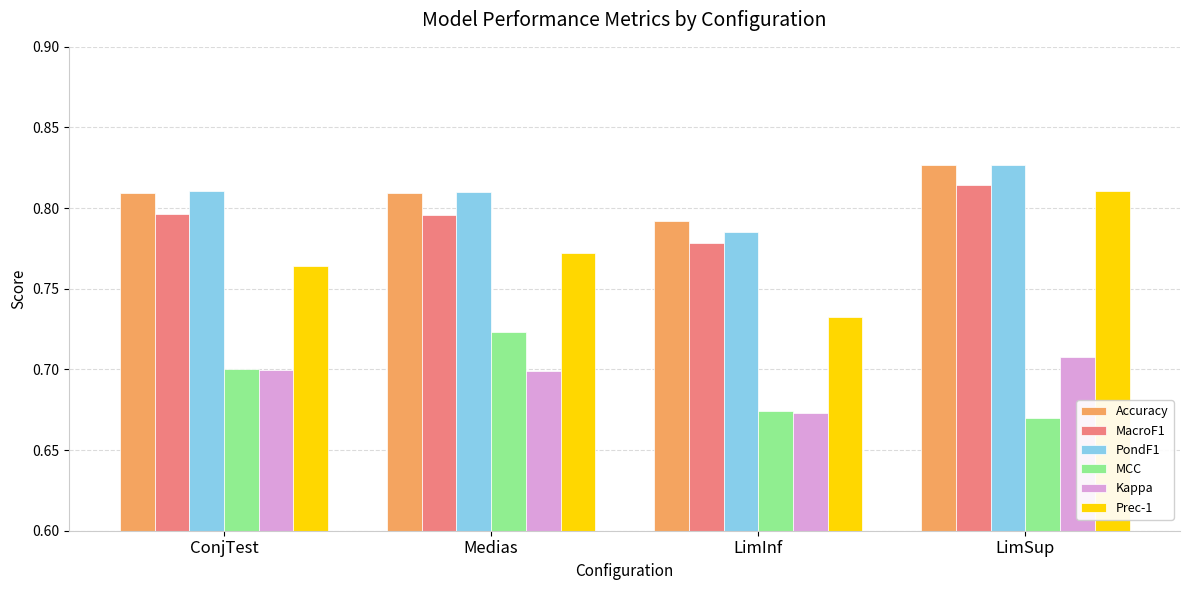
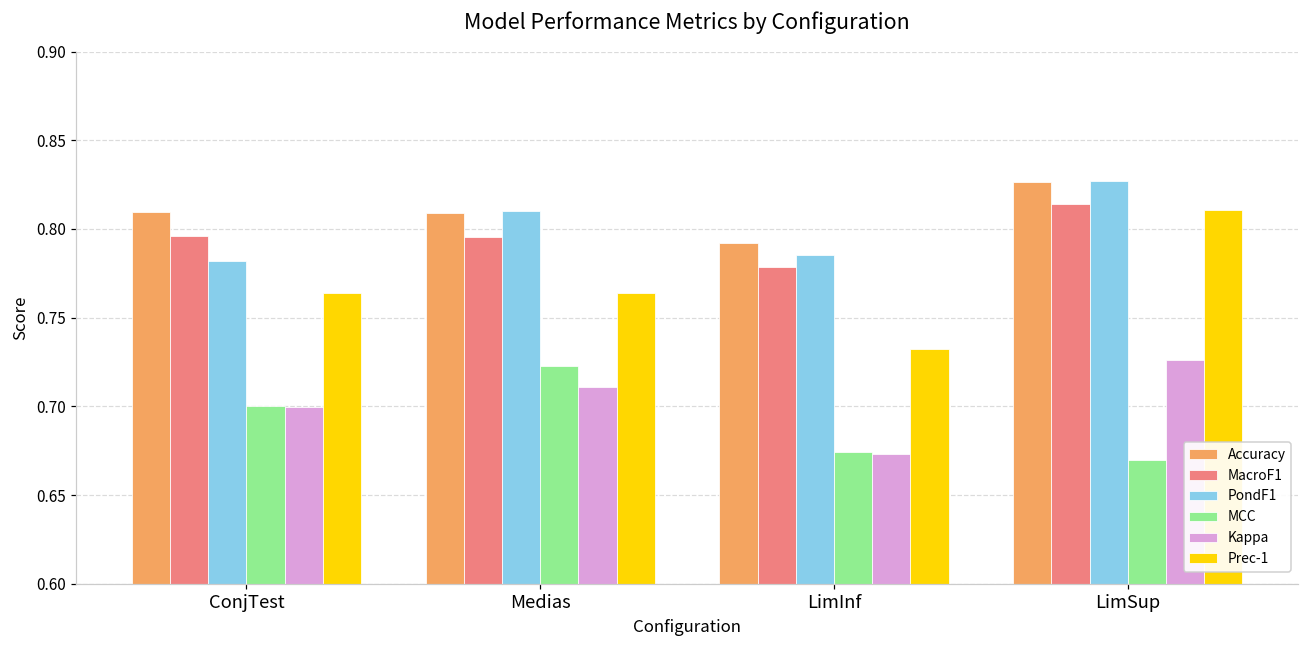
PondF1, ConjTest: 0.810 -> 0.782
Kappa, Medias: 0.699 -> 0.711
Prec-1, Medias: 0.772 -> 0.764
Kappa, LimSup: 0.708 -> 0.726
